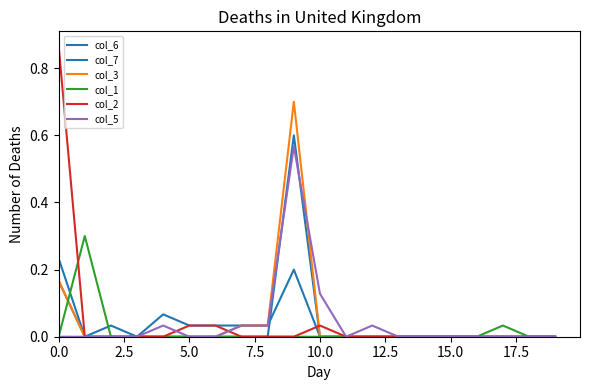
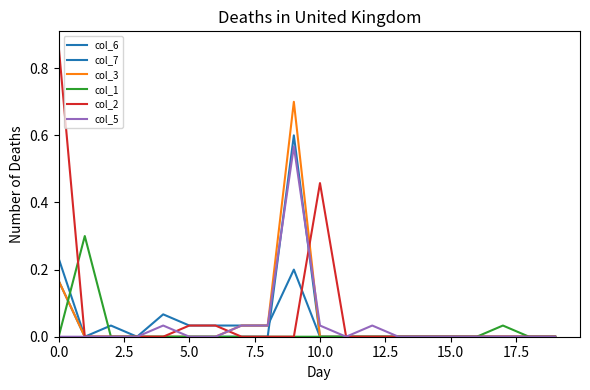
col_2, 10.0: 0.03 -> 0.46
col_5, 10.0: 0.13 -> 0.03
